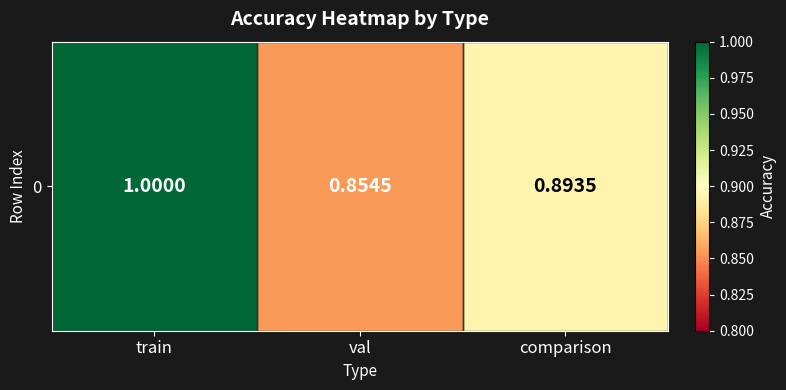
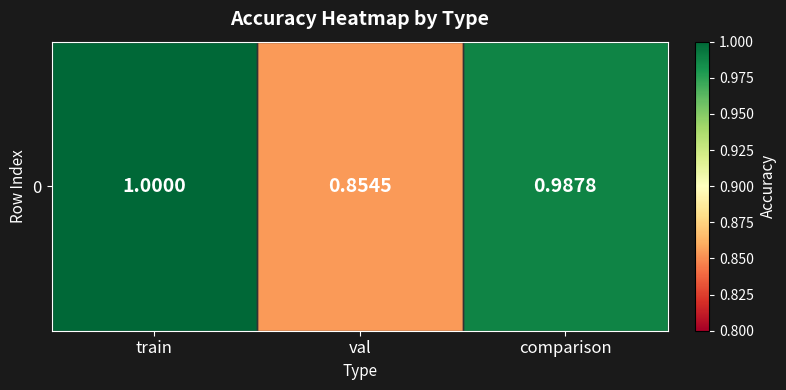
0, comparison: 0.8935 -> 0.9878
